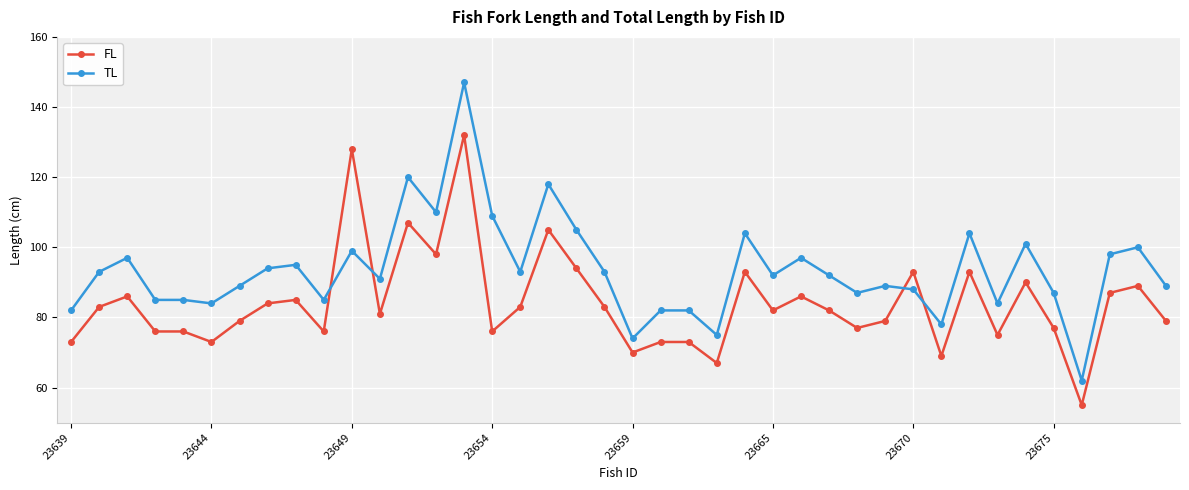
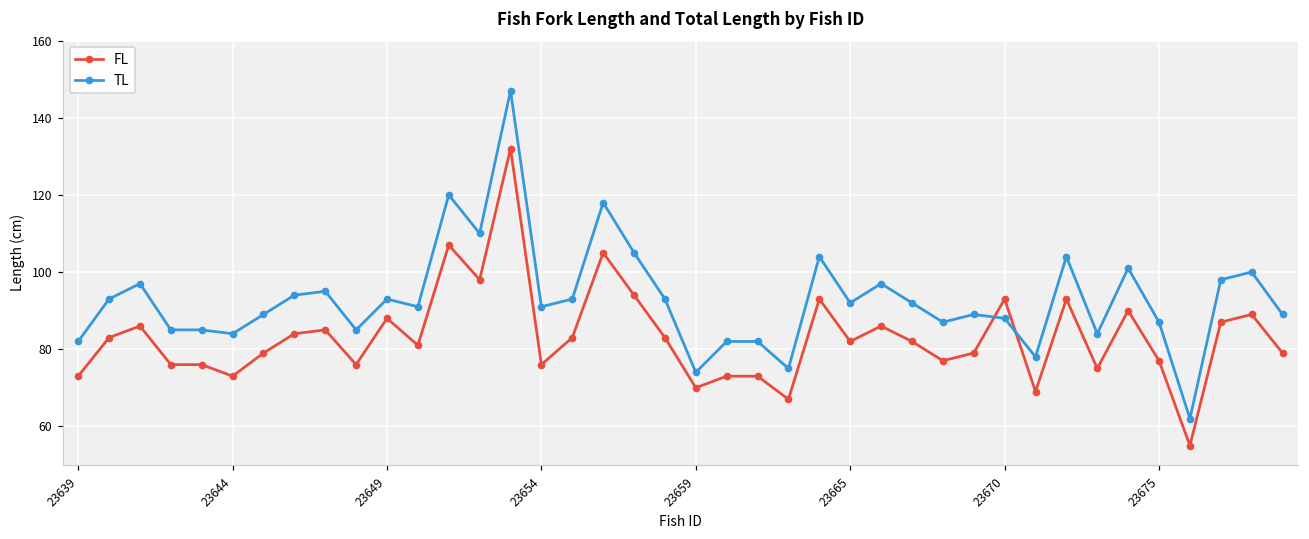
FL, 23649: 128 -> 88
TL, 23649: 99 -> 93
TL, 23654: 109 -> 91
